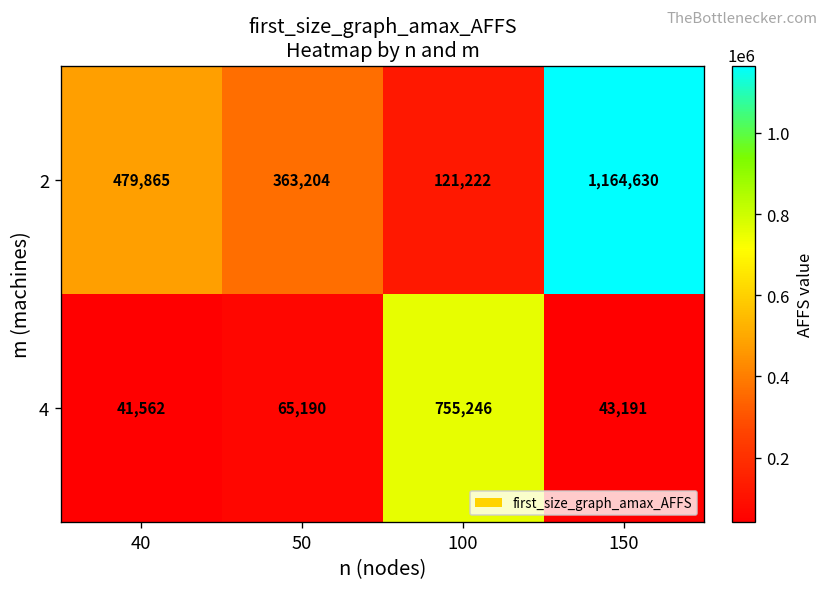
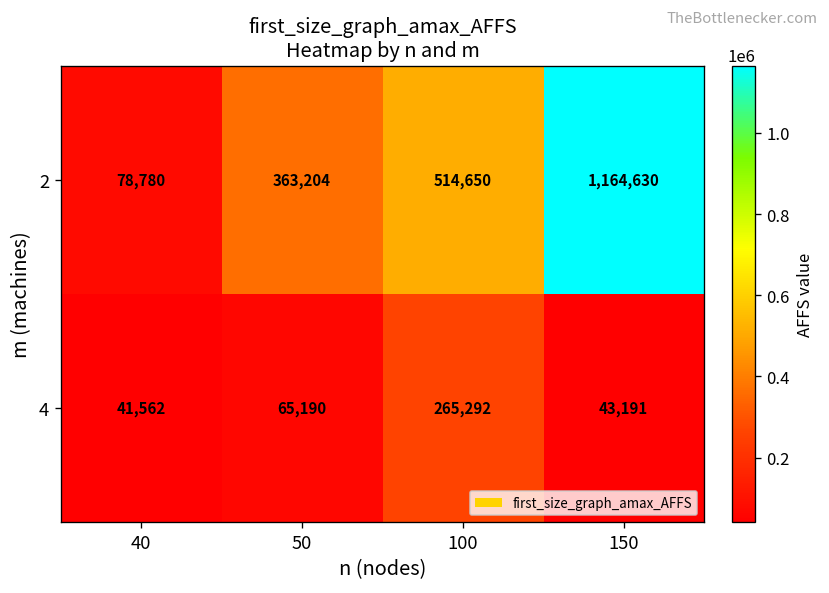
2, 40: 479,865 -> 78,780
2, 100: 121,222 -> 514,650
4, 100: 755,246 -> 265,292
